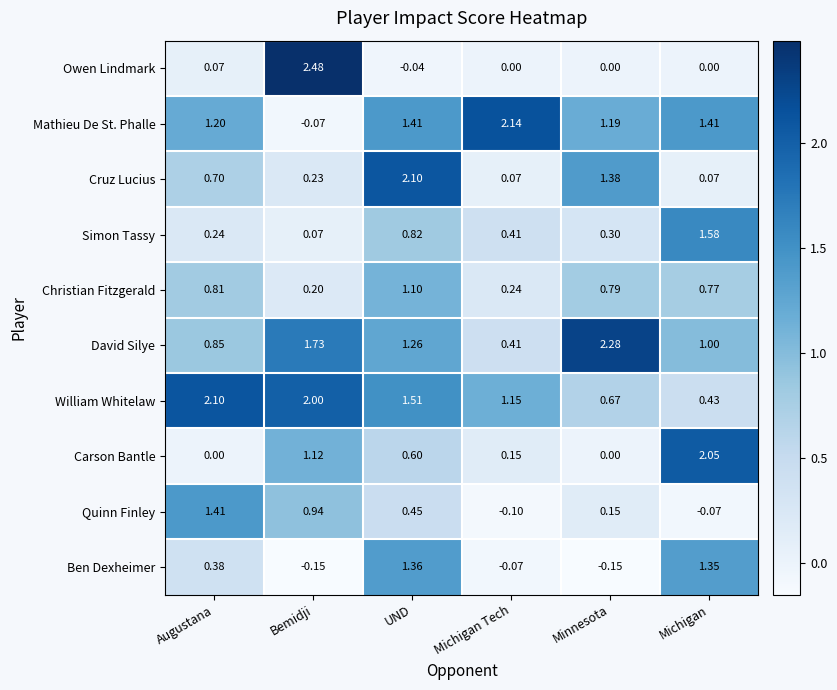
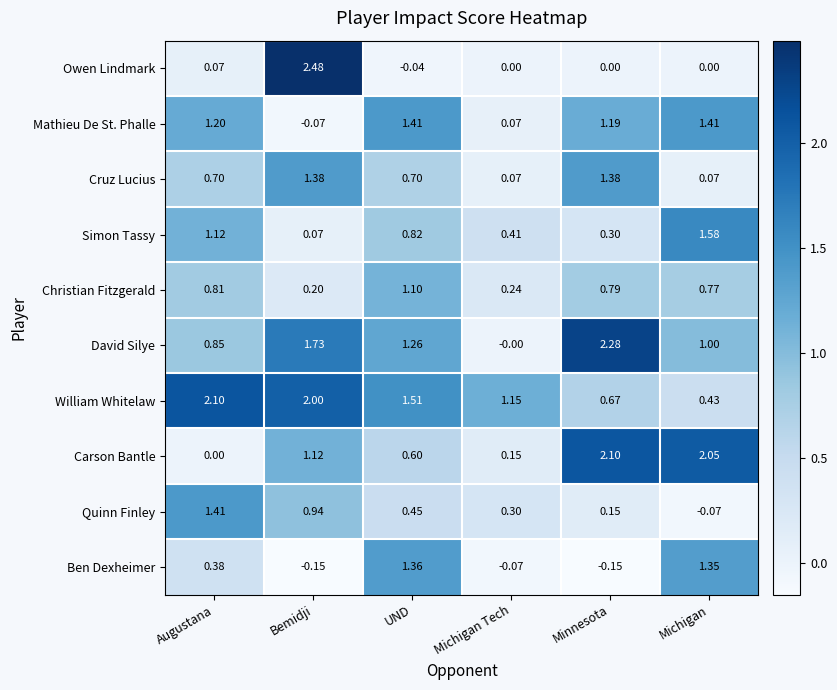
Mathieu De St. Phalle, Michigan Tech: 2.14 -> 0.07
Cruz Lucius, Bemidji: 0.23 -> 1.38
Cruz Lucius, UND: 2.10 -> 0.70
Simon Tassy, Augustana: 0.24 -> 1.12
David Silye, Michigan Tech: 0.41 -> -0.00
Carson Bantle, Minnesota: 0.00 -> 2.10
Quinn Finley, Michigan Tech: -0.10 -> 0.30
